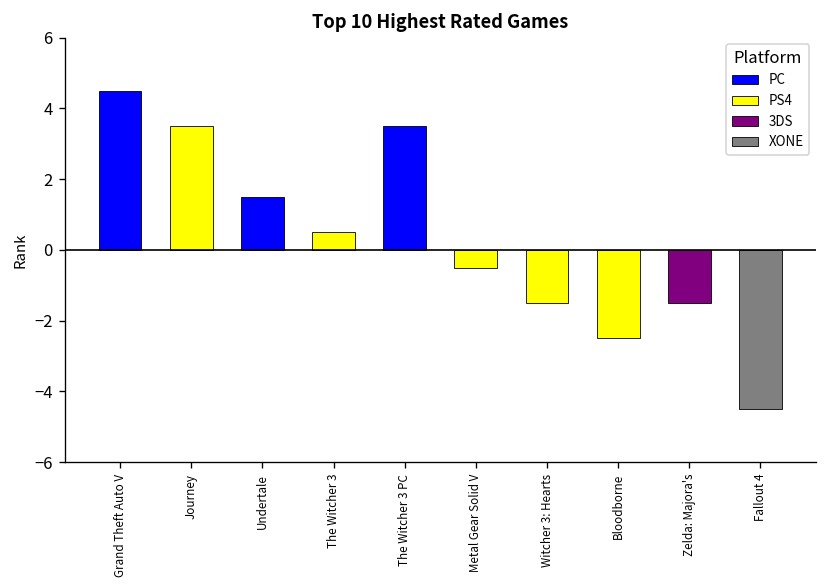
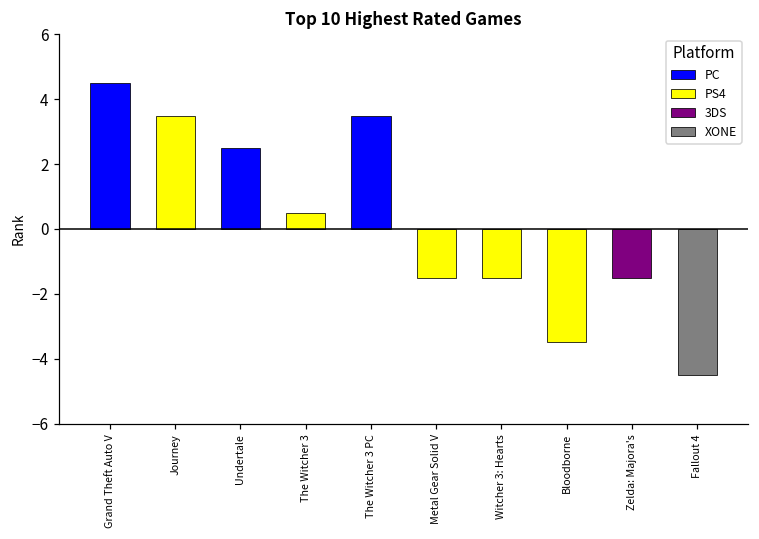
Undertale: 1.5 -> 2.5
Metal Gear Solid V: -0.5 -> -1.5
Bloodborne: -2.5 -> -3.5
